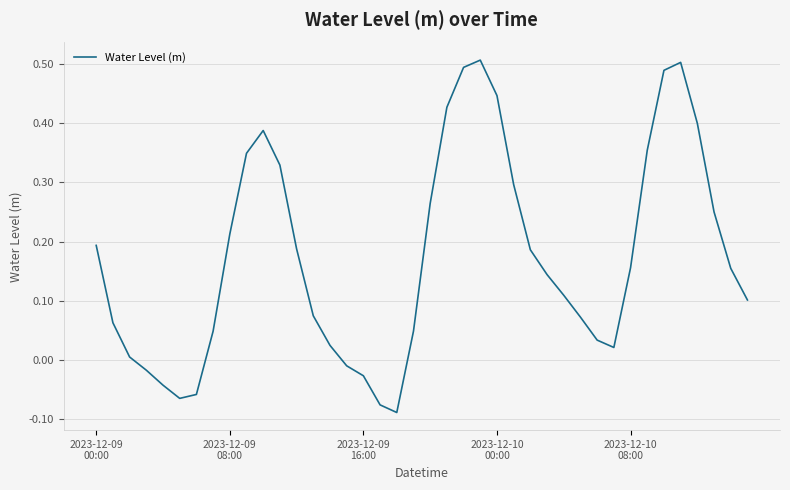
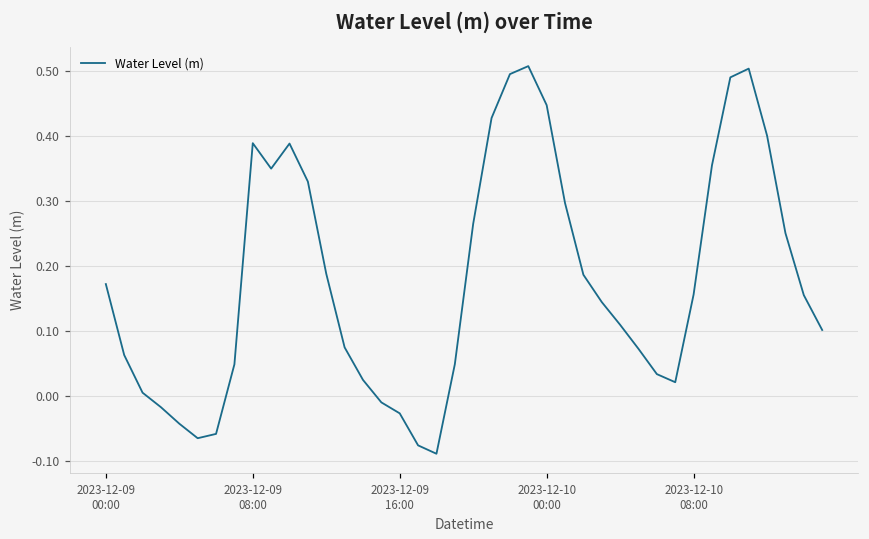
2023-12-09 00:00: 0.19 -> 0.17
2023-12-09 08:00: 0.21 -> 0.39
